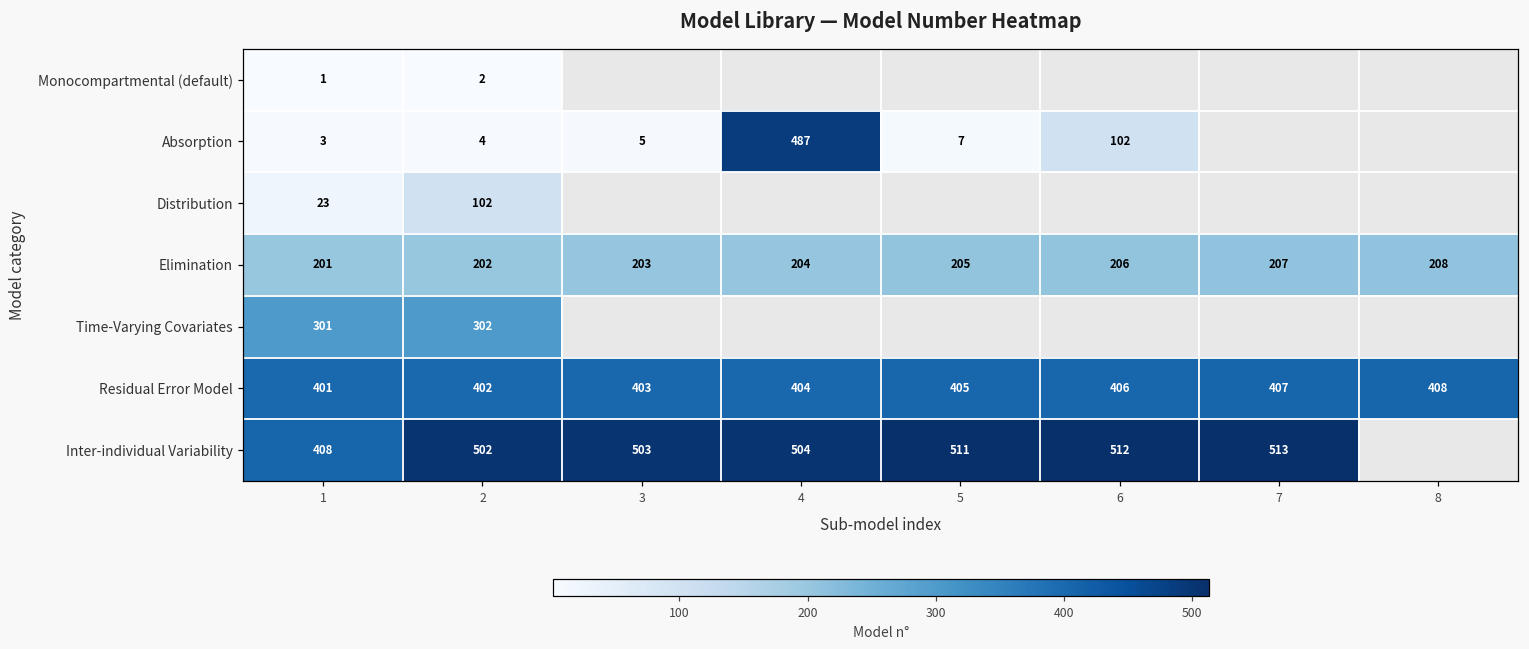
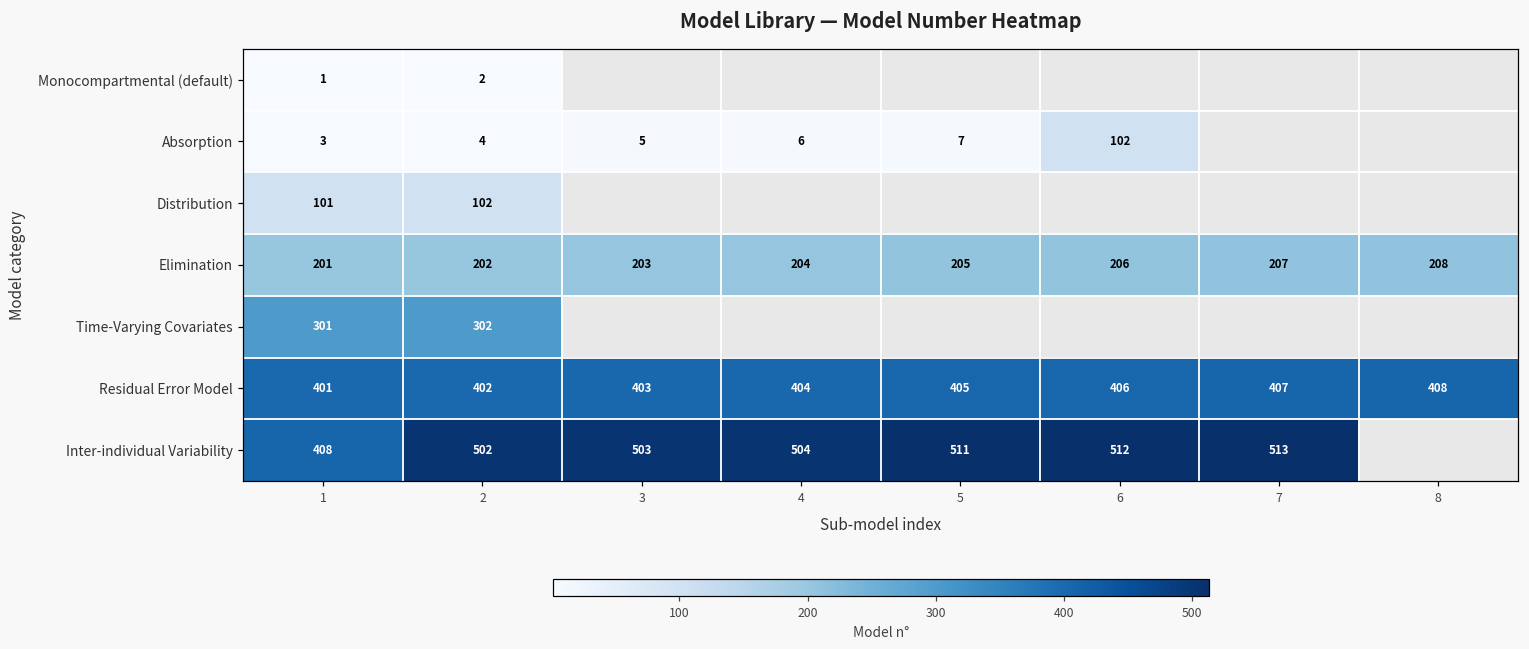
Absorption, 4: 487 -> 6
Distribution, 1: 23 -> 101
